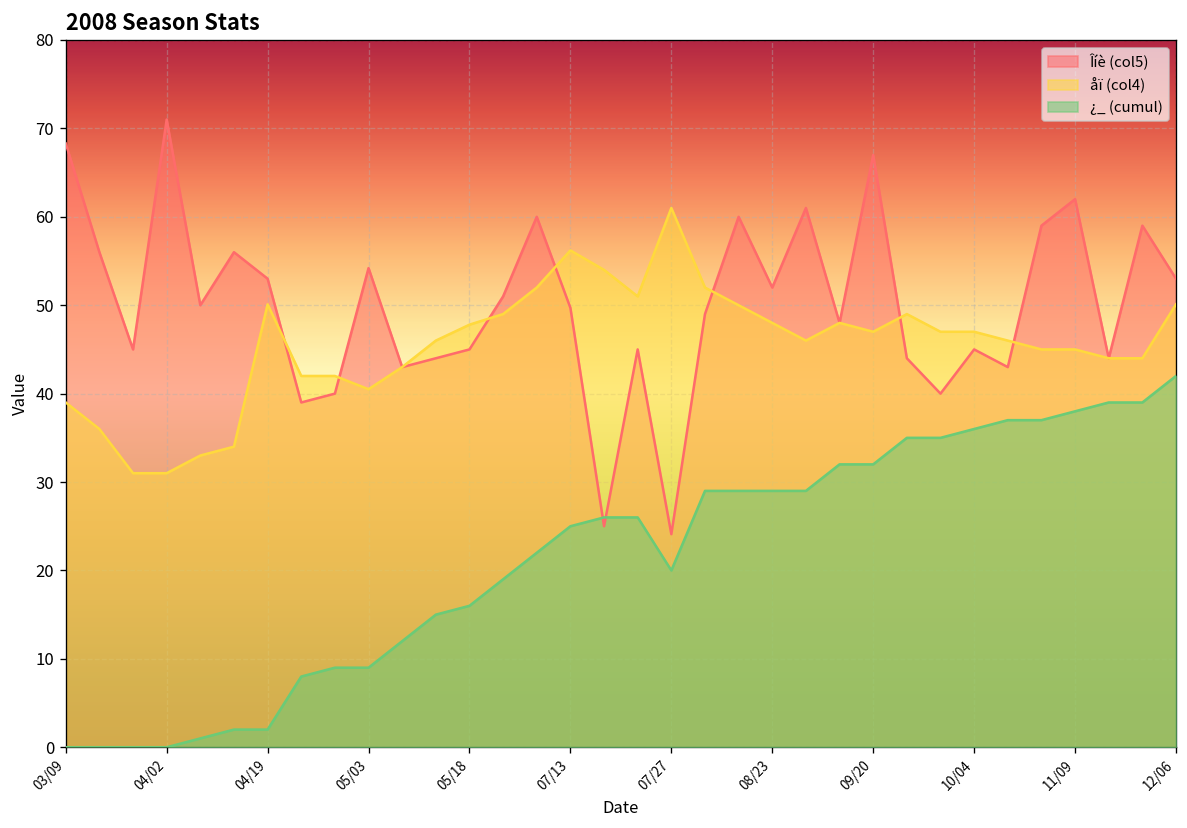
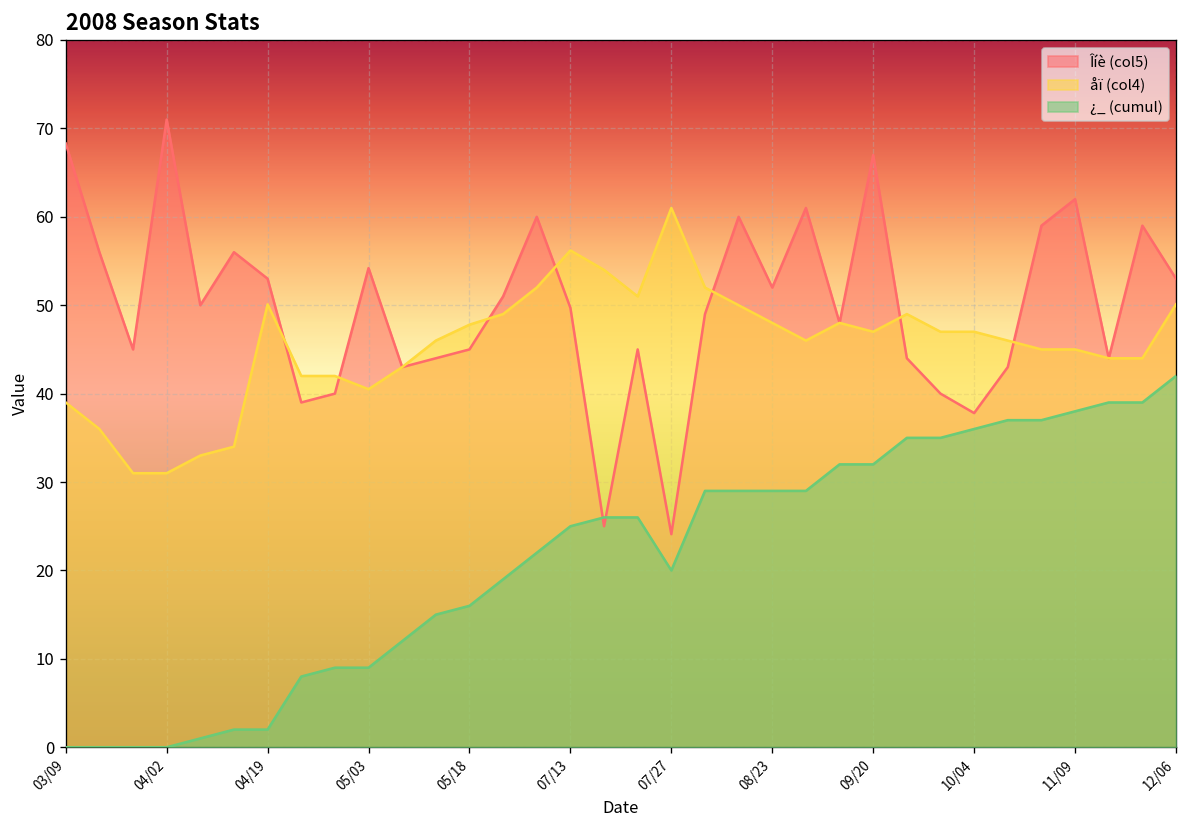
Îíè (col5), 10/04: 45 -> 38
